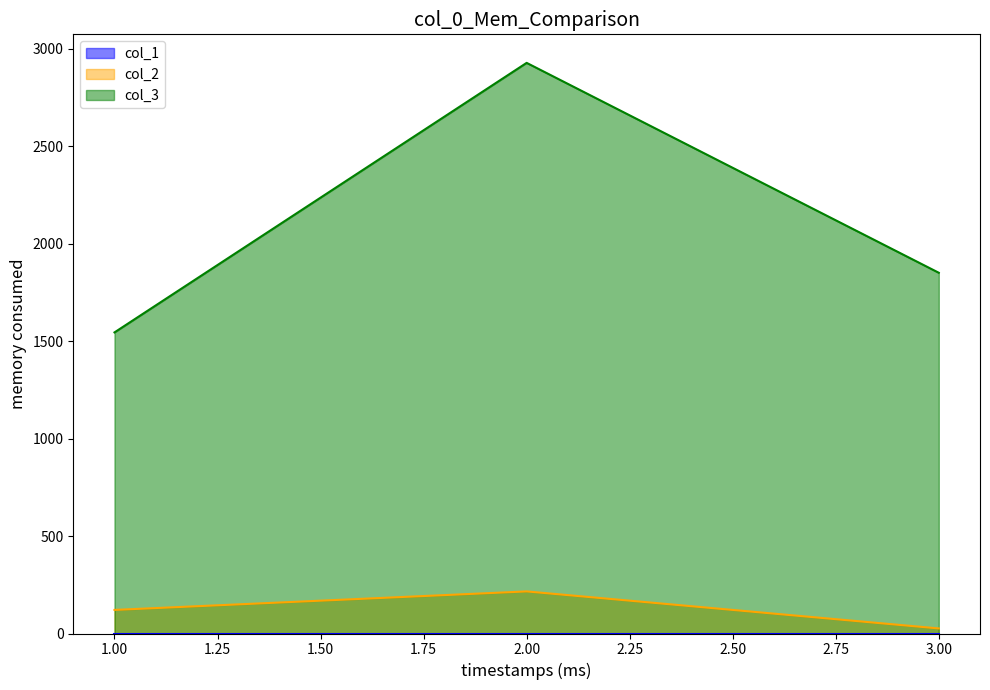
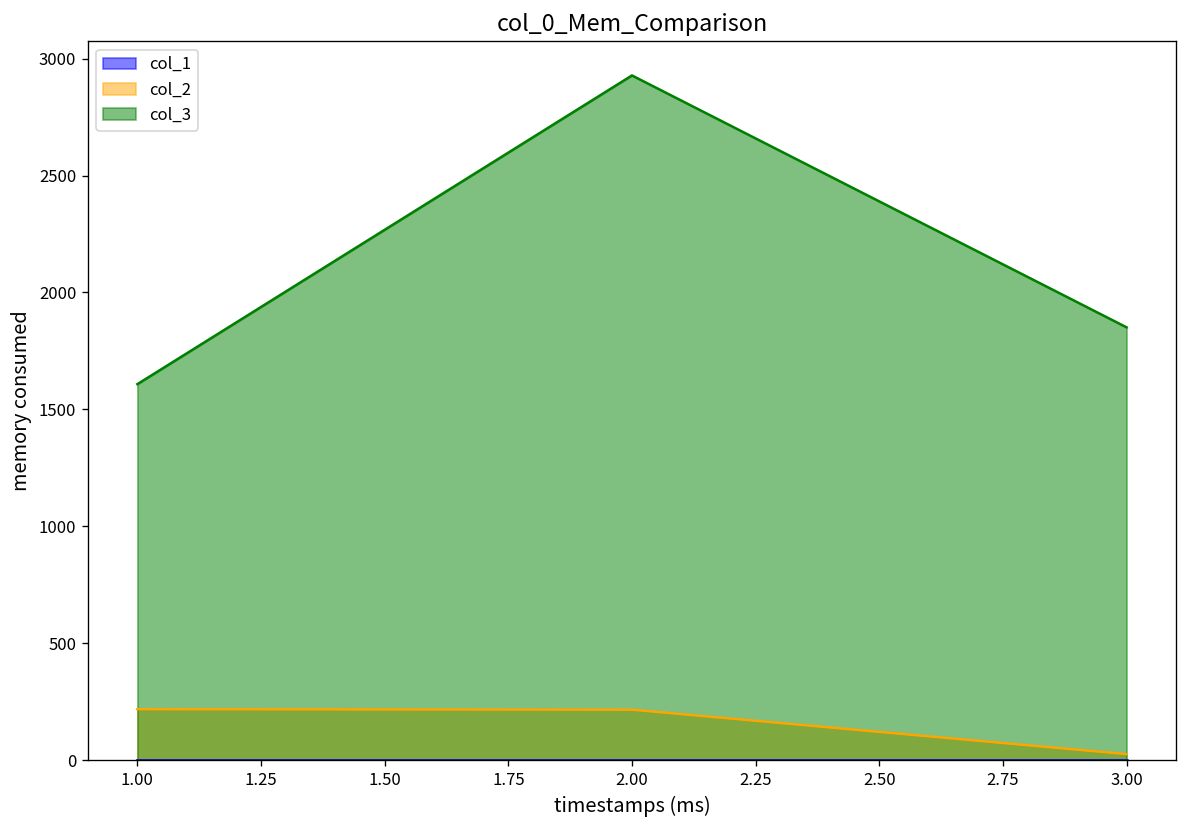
col_2, 1.00: 120 -> 220
col_3, 1.00: 1550 -> 1610
